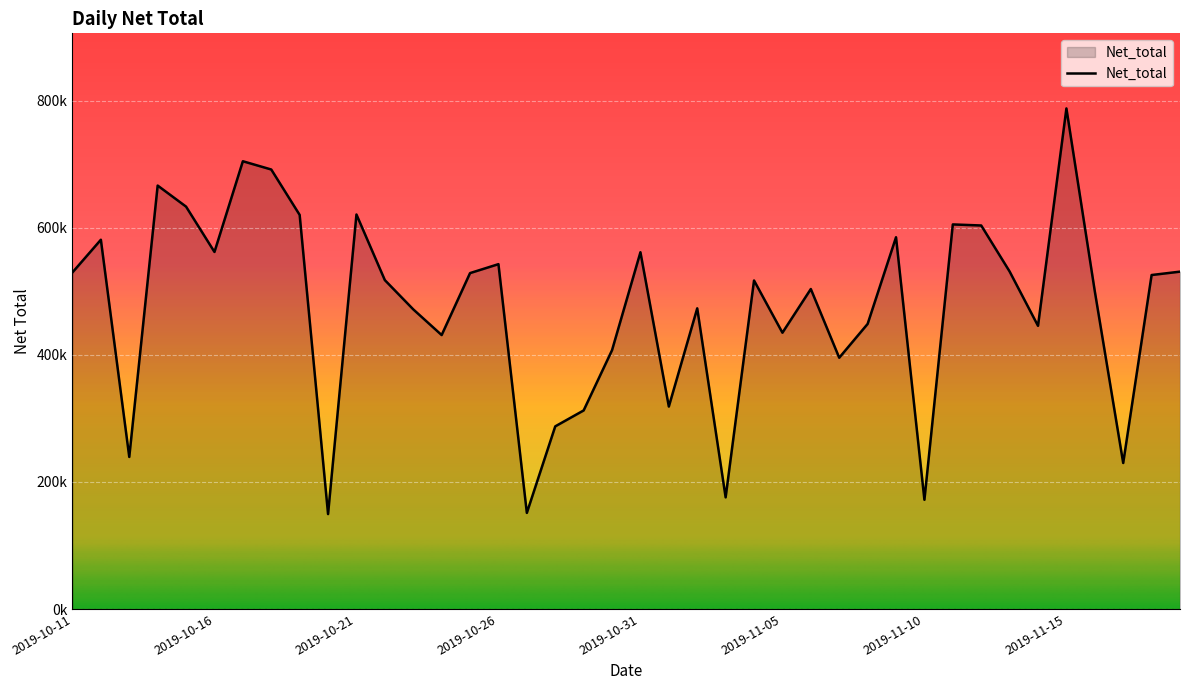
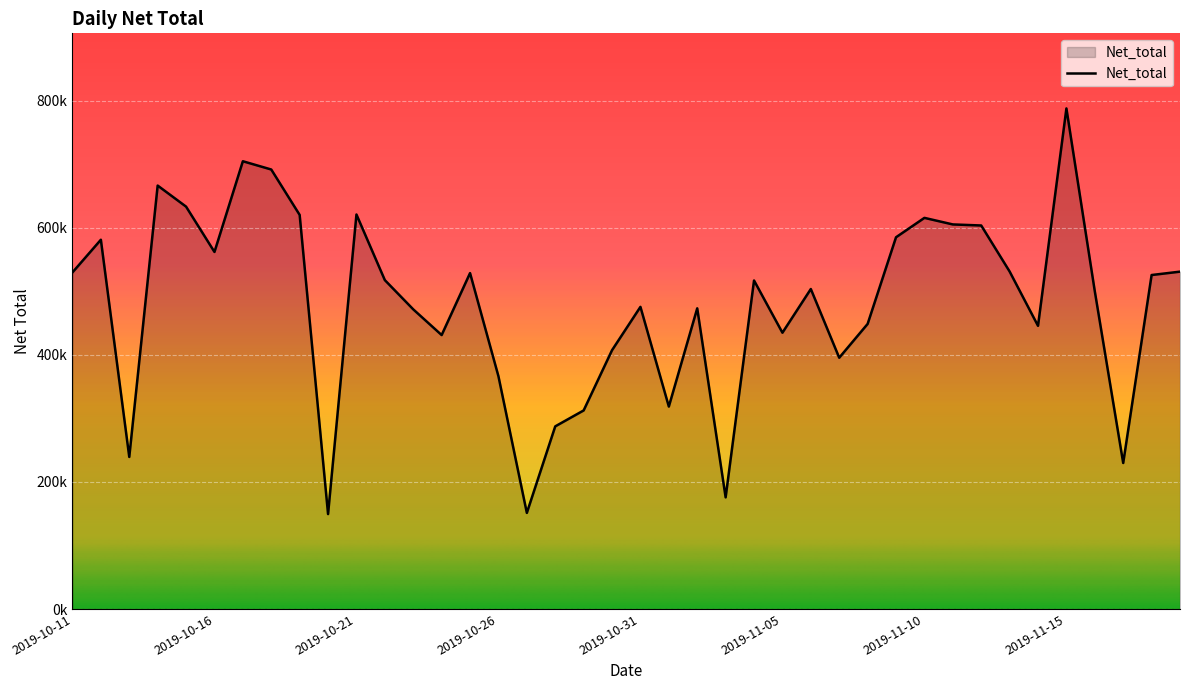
2019-10-26: 540000 -> 370000
2019-10-31: 560000 -> 480000
2019-11-10: 170000 -> 620000
